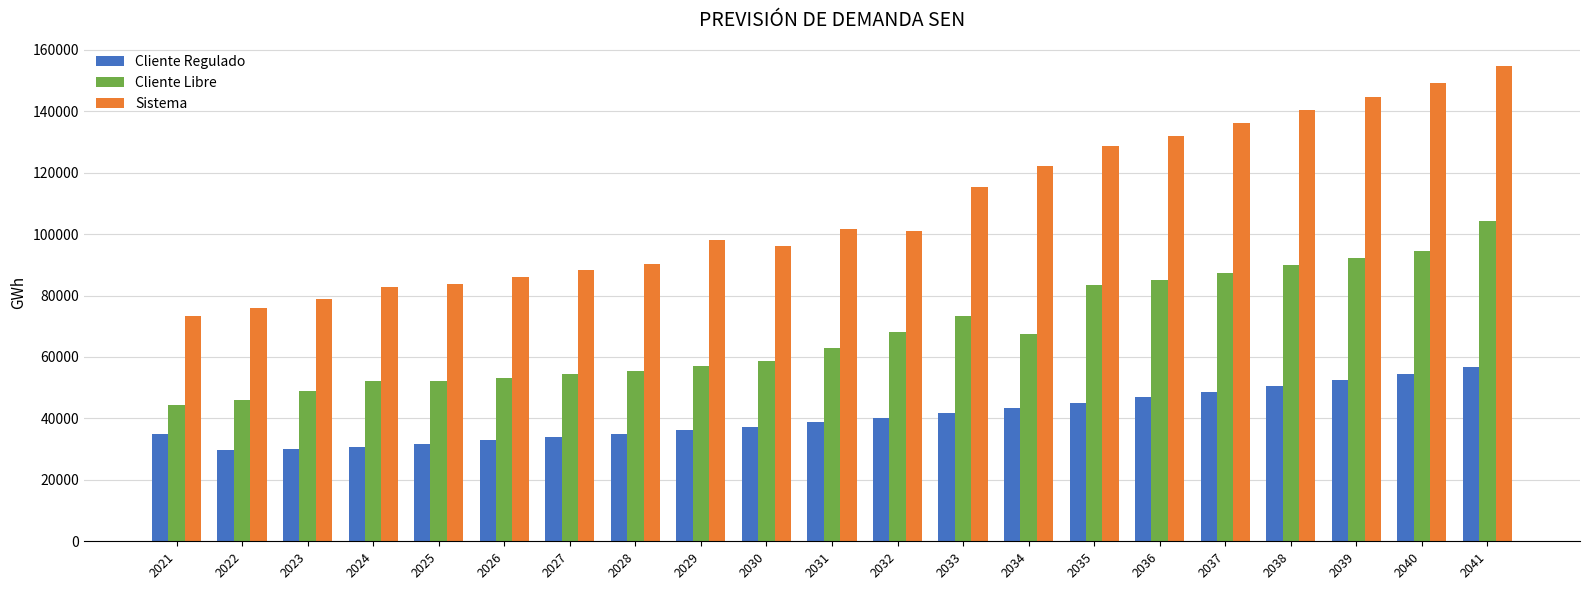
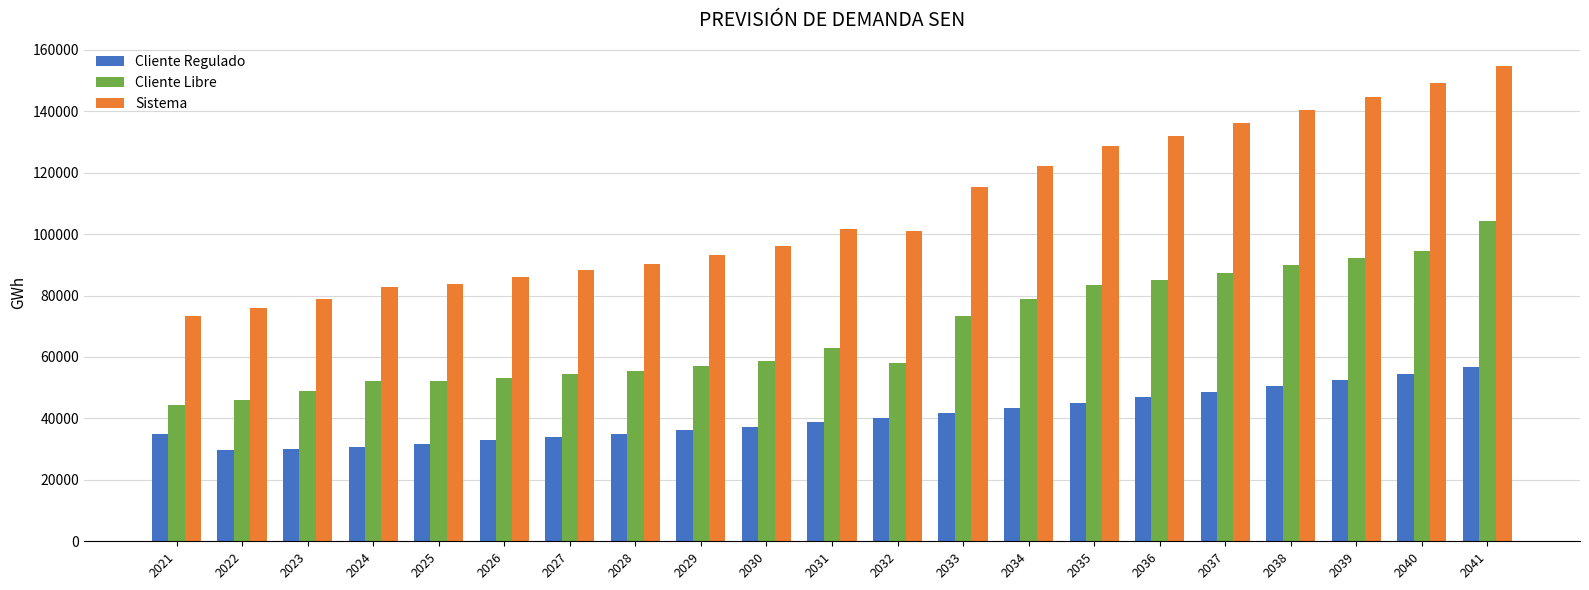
Sistema, 2029: 98000 -> 93000
Cliente Libre, 2032: 68000 -> 58000
Cliente Libre, 2034: 68000 -> 79000
